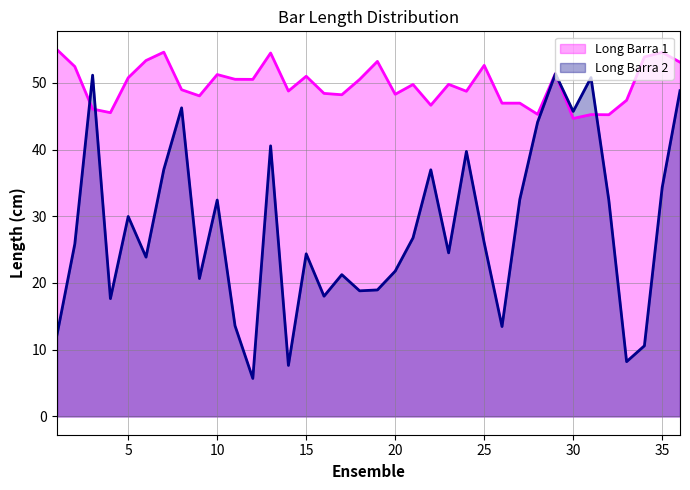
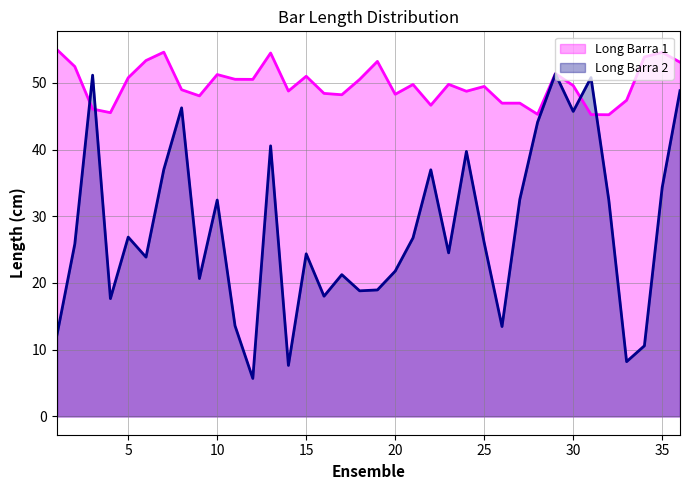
Long Barra 2, 5: 30 -> 27
Long Barra 1, 25: 53 -> 49
Long Barra 1, 30: 45 -> 50
